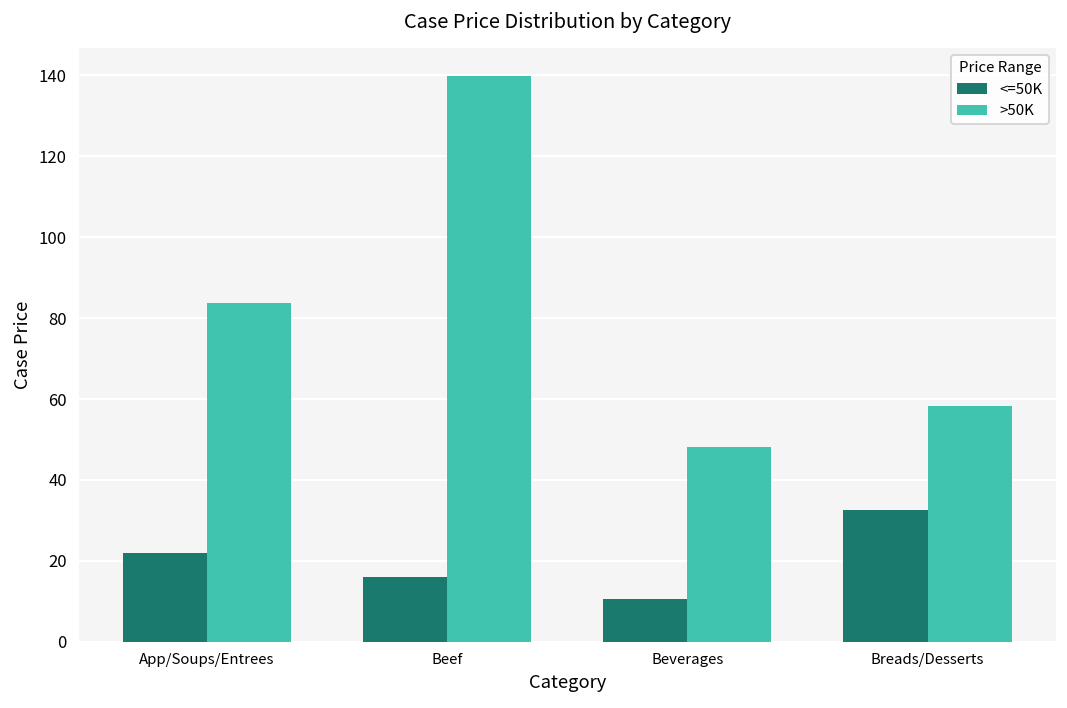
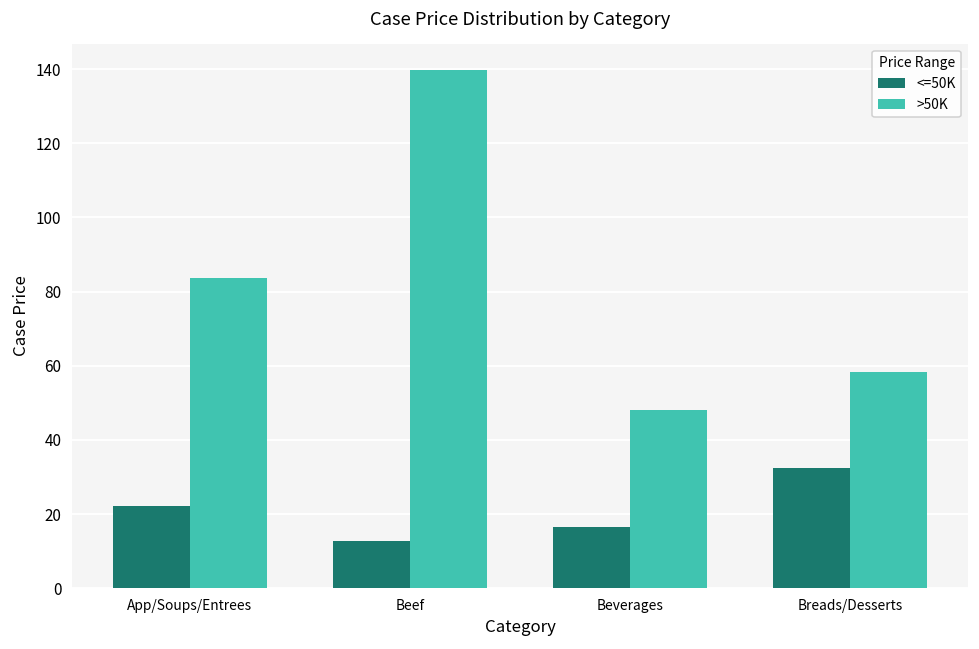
<=50K, Beef: 16 -> 13
<=50K, Beverages: 11 -> 16
